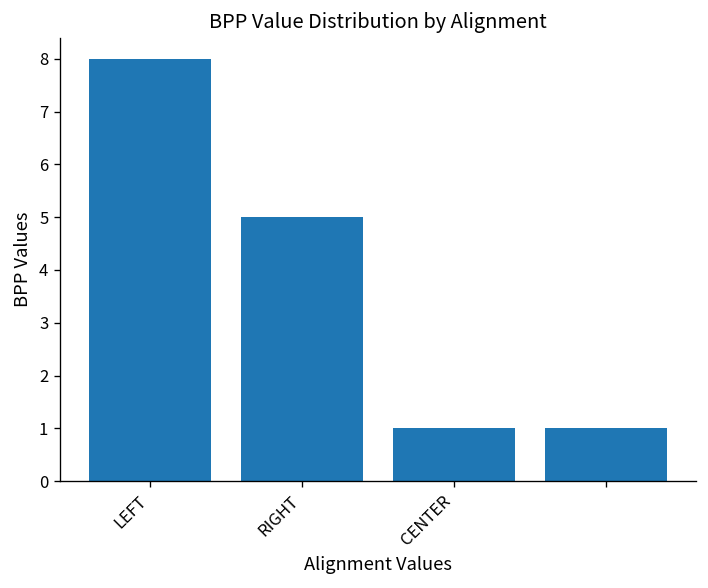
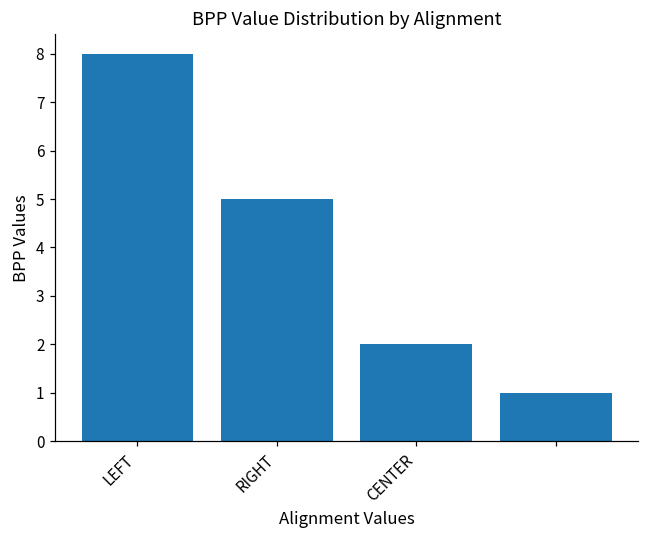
CENTER: 1 -> 2
